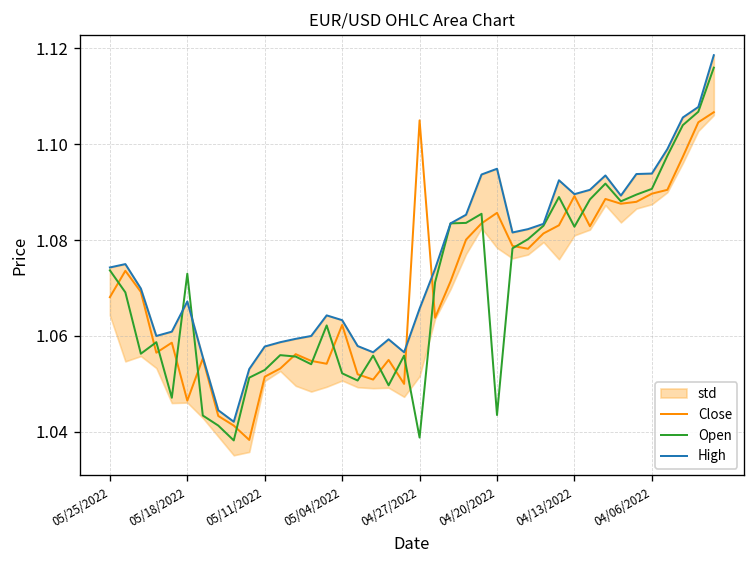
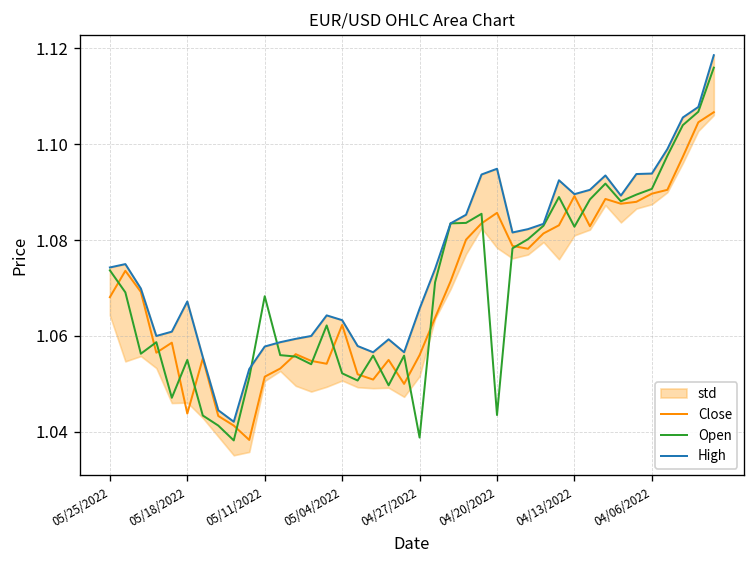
Close, 05/18/2022: 1.047 -> 1.044
Open, 05/18/2022: 1.073 -> 1.055
Open, 05/11/2022: 1.053 -> 1.068
Close, 04/27/2022: 1.105 -> 1.056
